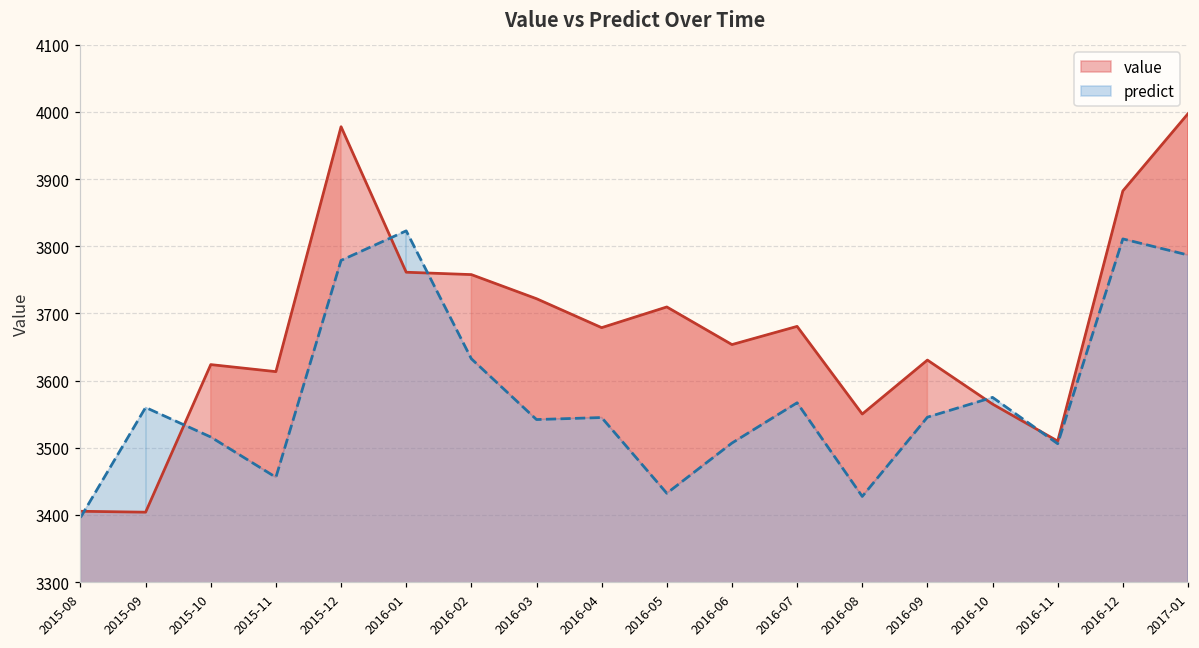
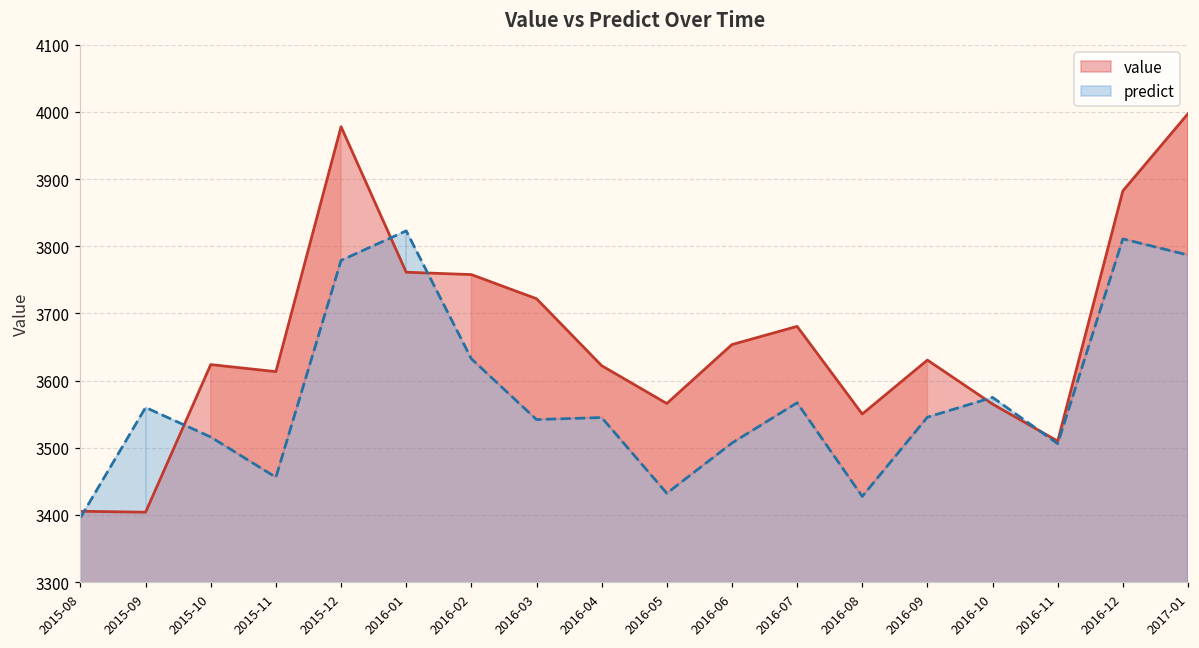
value, 2016-04: 3680 -> 3620
value, 2016-05: 3710 -> 3570
